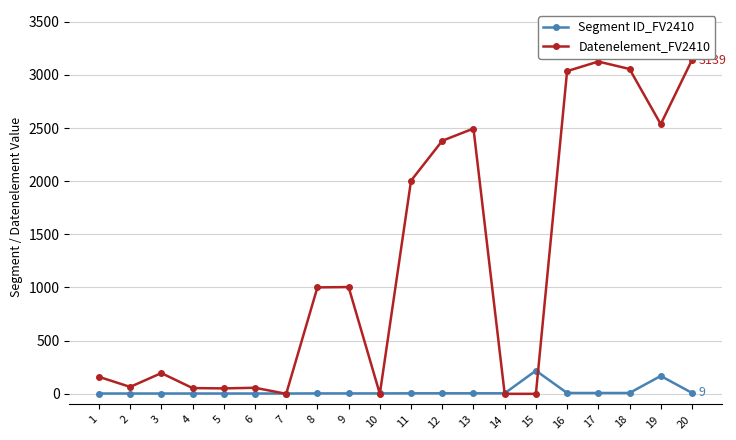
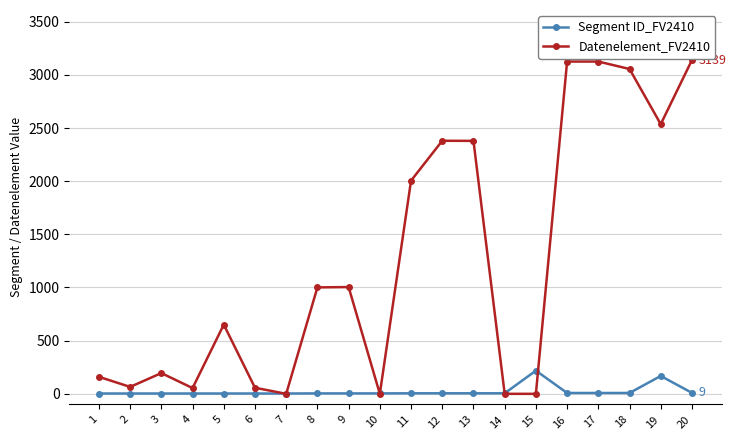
Datenelement_FV2410, 5: 50 -> 650
Datenelement_FV2410, 13: 2500 -> 2380
Datenelement_FV2410, 16: 3040 -> 3130
